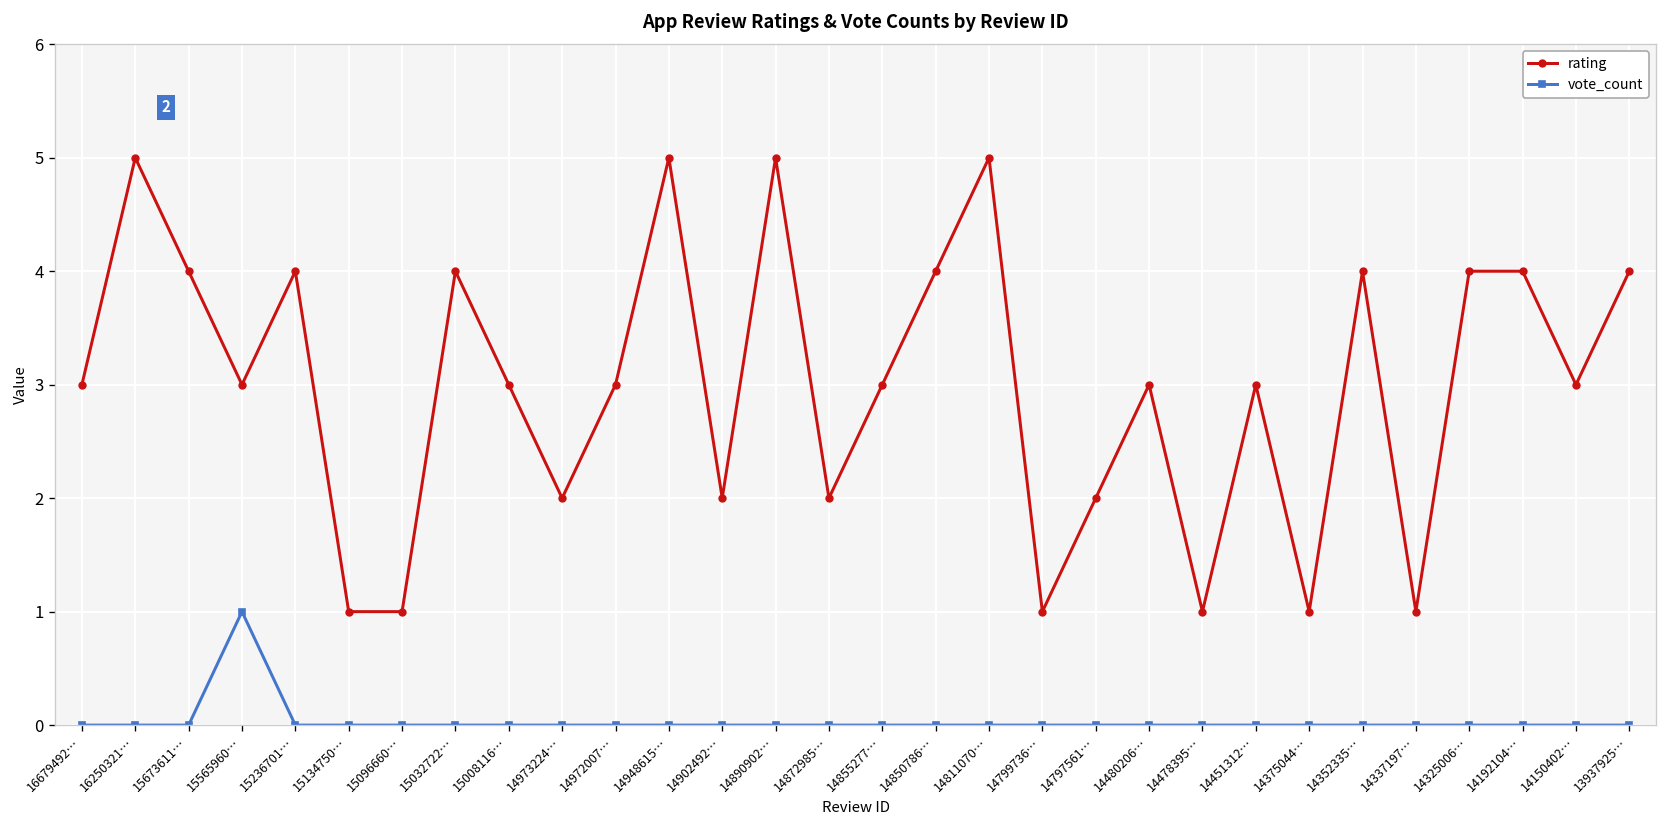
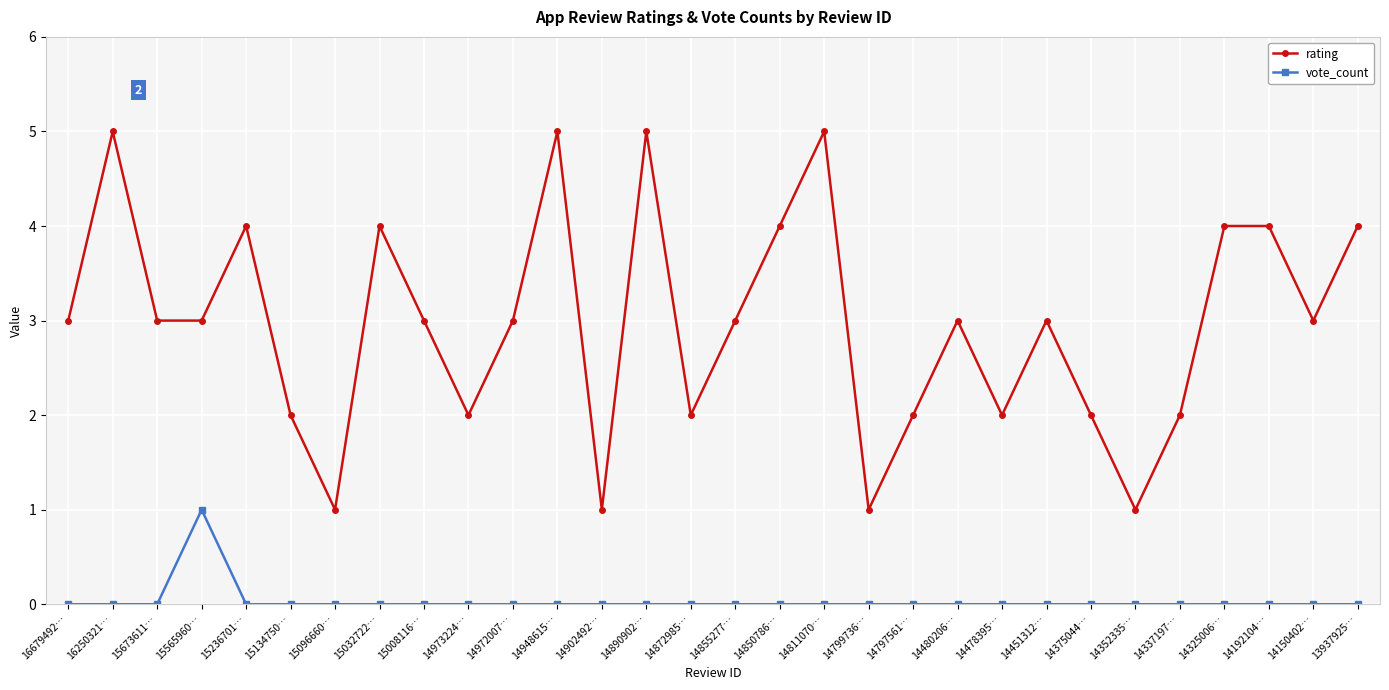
rating, 15673611…: 4 -> 3
rating, 15134750…: 1 -> 2
rating, 14902492…: 2 -> 1
rating, 14478395…: 1 -> 2
rating, 14375044…: 1 -> 2
rating, 14352335…: 4 -> 1
rating, 14337197…: 1 -> 2
